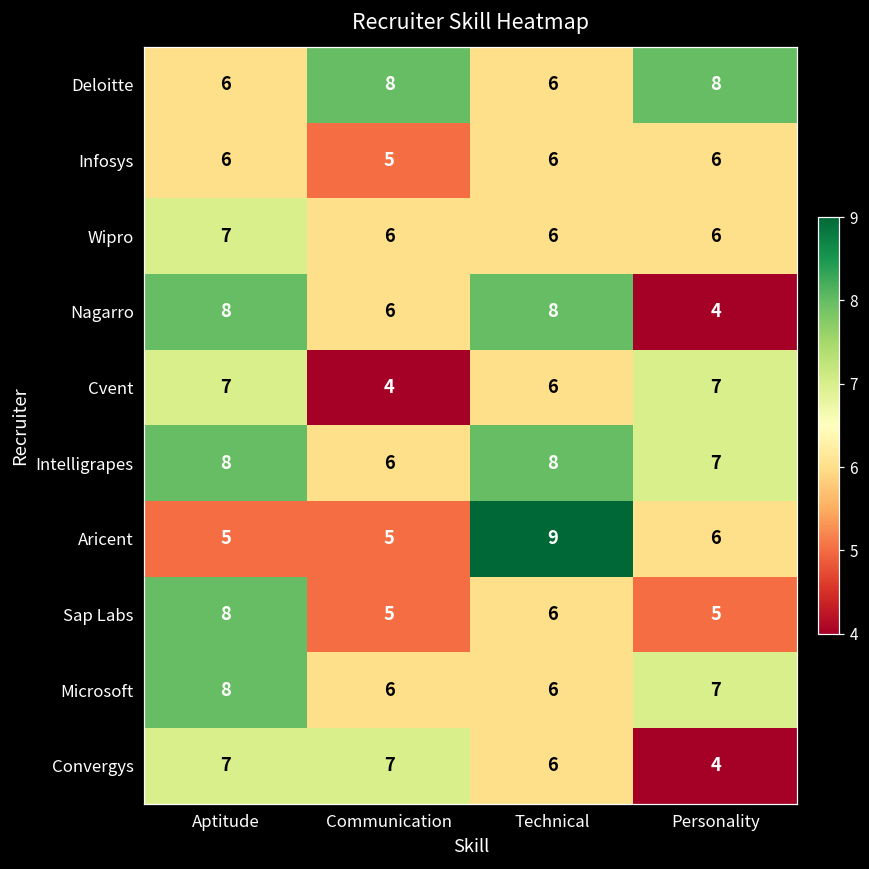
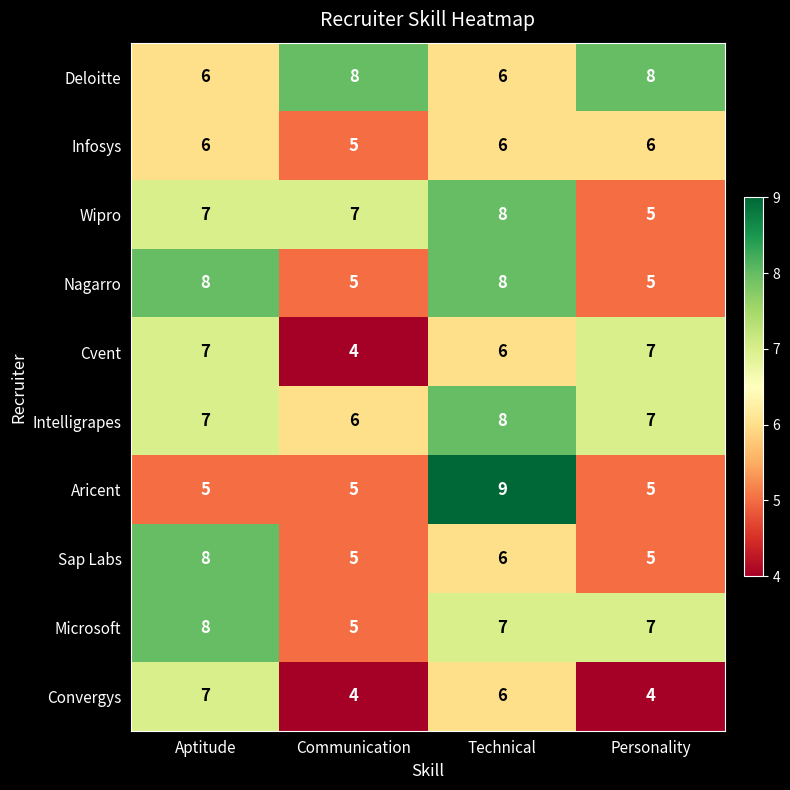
Wipro, Communication: 6 -> 7
Wipro, Technical: 6 -> 8
Wipro, Personality: 6 -> 5
Nagarro, Communication: 6 -> 5
Nagarro, Personality: 4 -> 5
Intelligrapes, Aptitude: 8 -> 7
Aricent, Personality: 6 -> 5
Microsoft, Communication: 6 -> 5
Microsoft, Technical: 6 -> 7
Convergys, Communication: 7 -> 4
